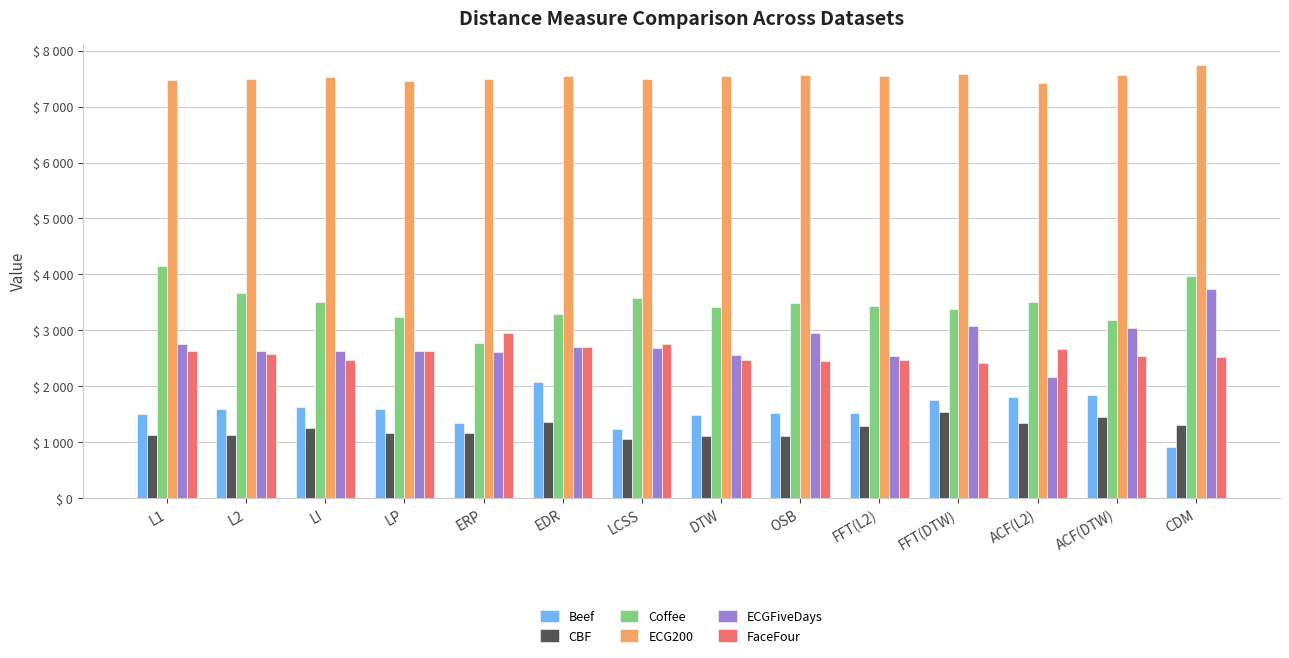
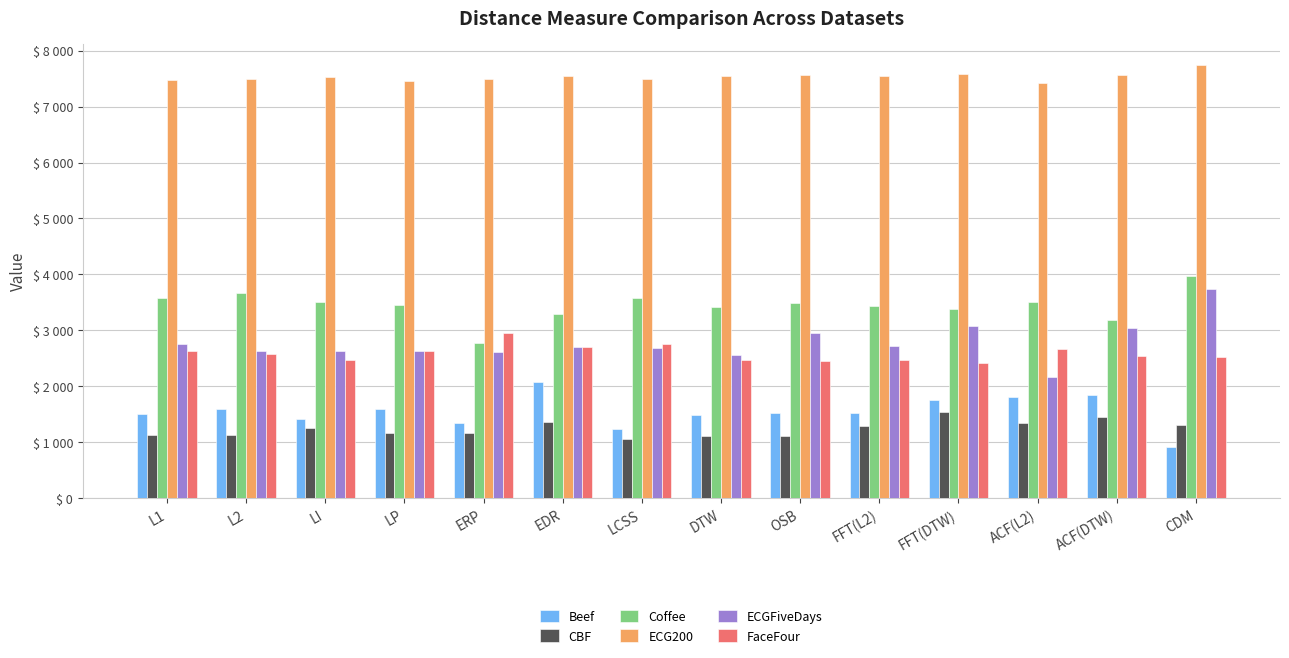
Coffee, L1: $ 4100 -> $ 3600
Beef, LI: $ 1600 -> $ 1400
Coffee, LP: $ 3200 -> $ 3400
ECGFiveDays, FFT(L2): $ 2500 -> $ 2700
